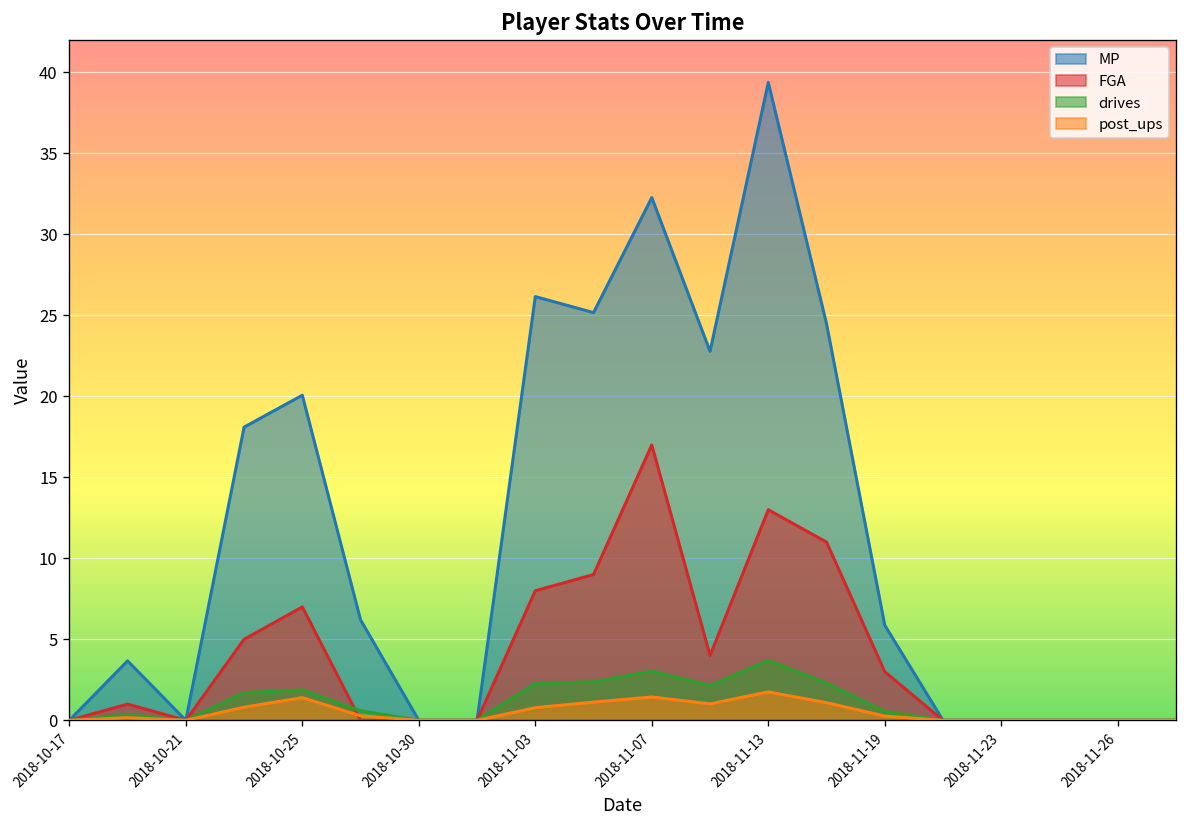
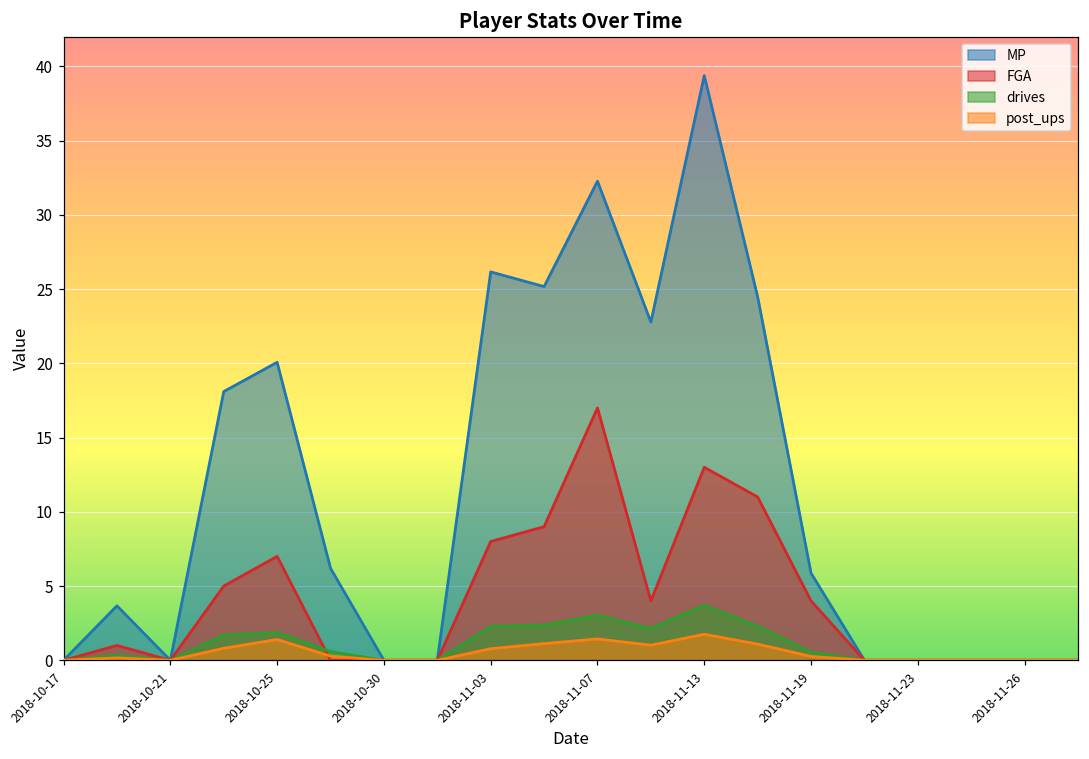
FGA, 2018-11-19: 3 -> 4
